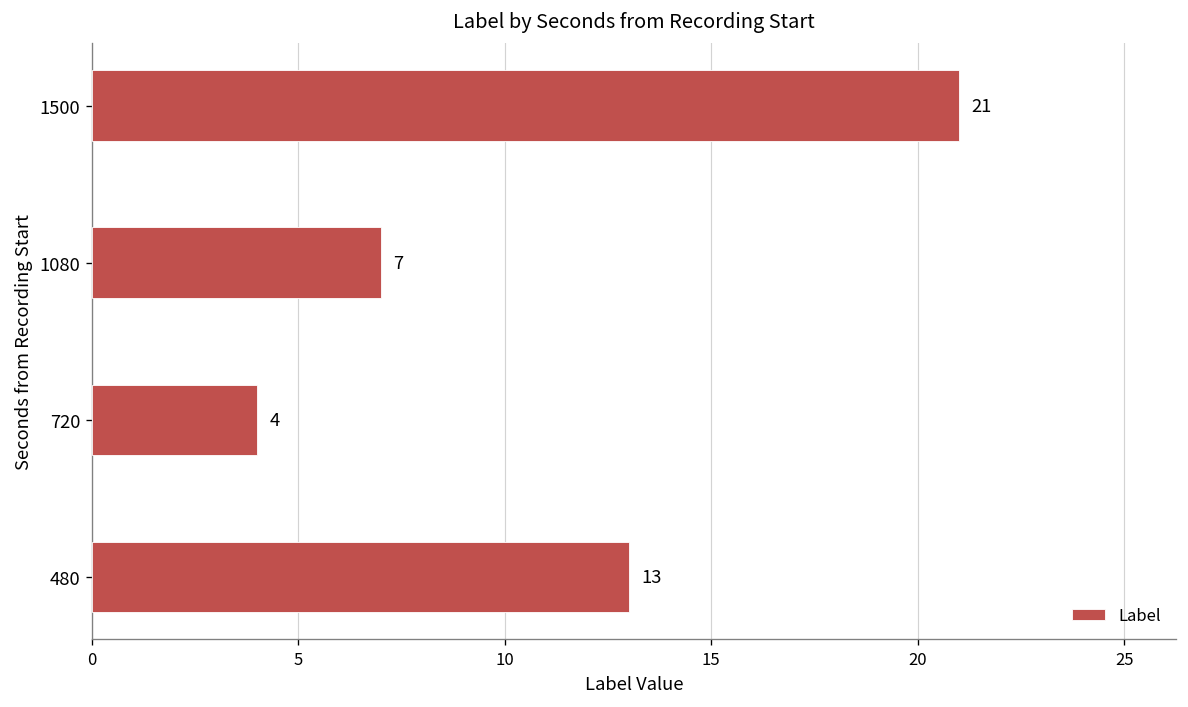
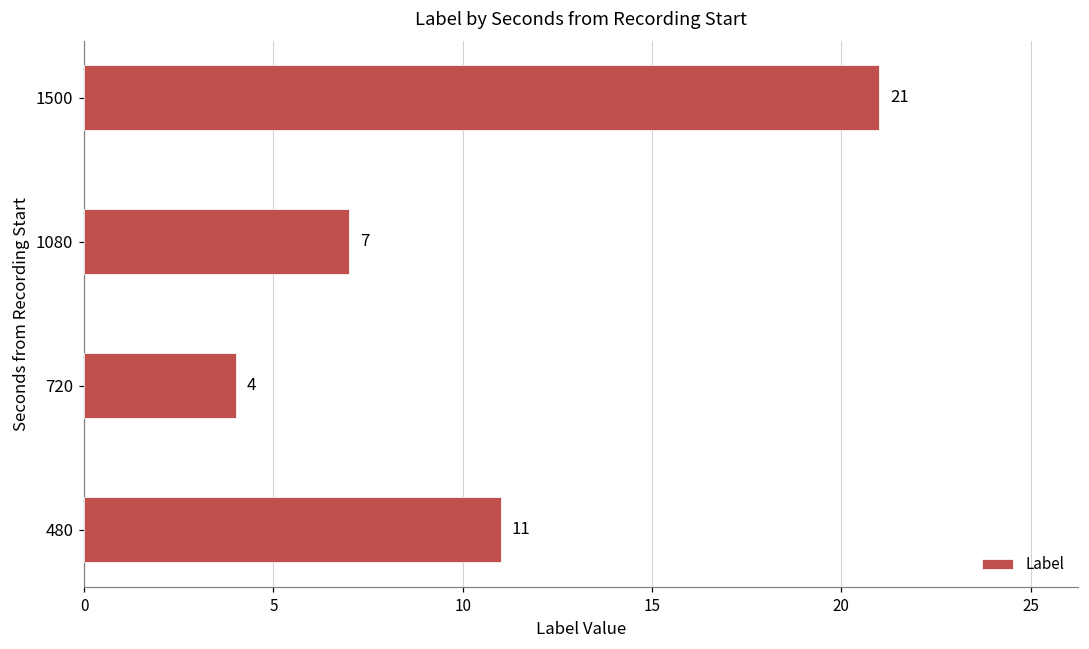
480: 13 -> 11
